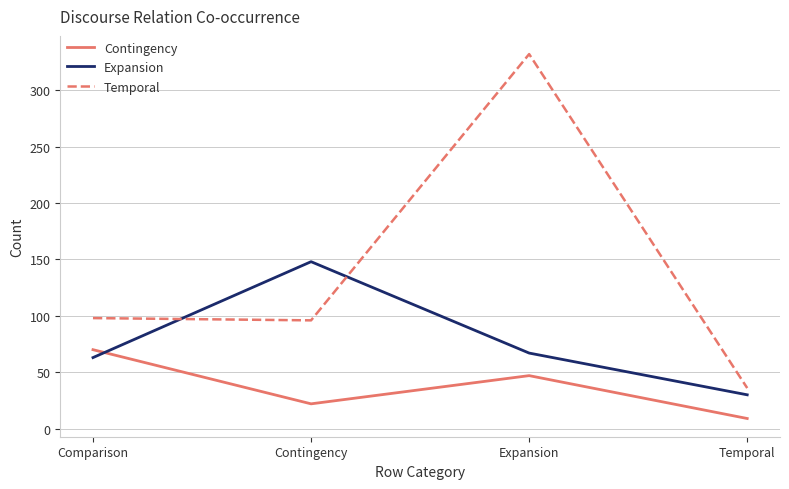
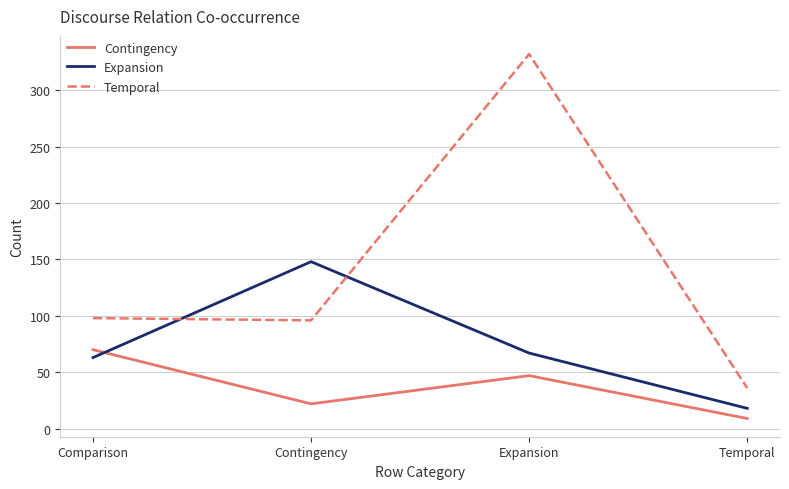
Expansion, Temporal: 30 -> 18
